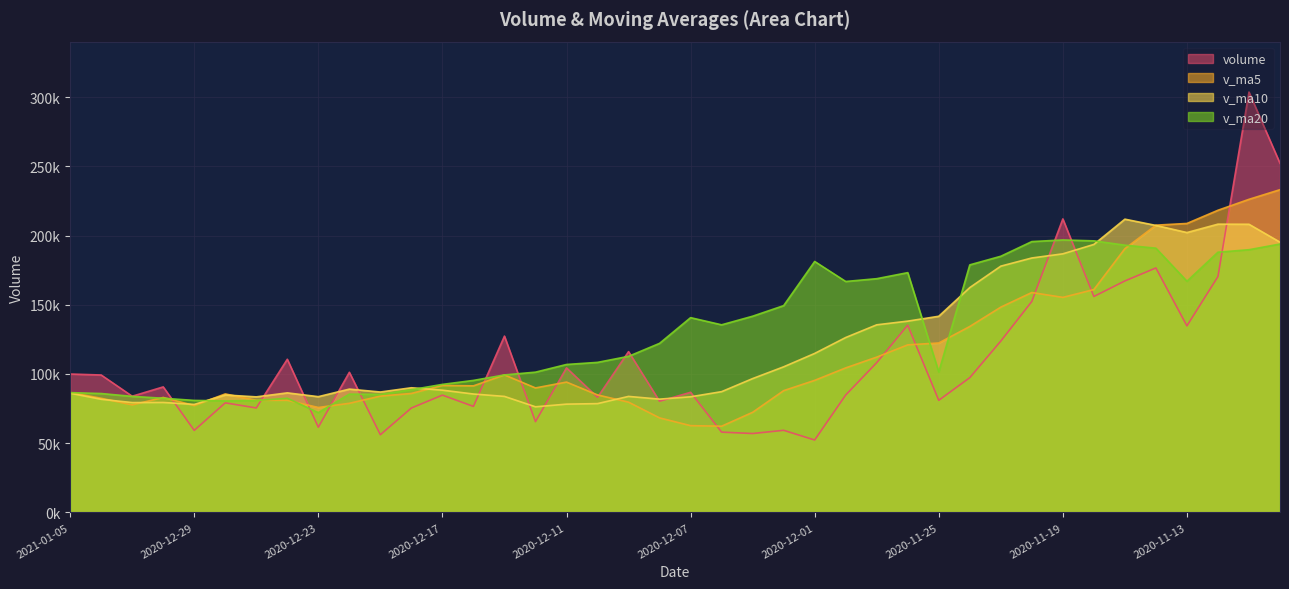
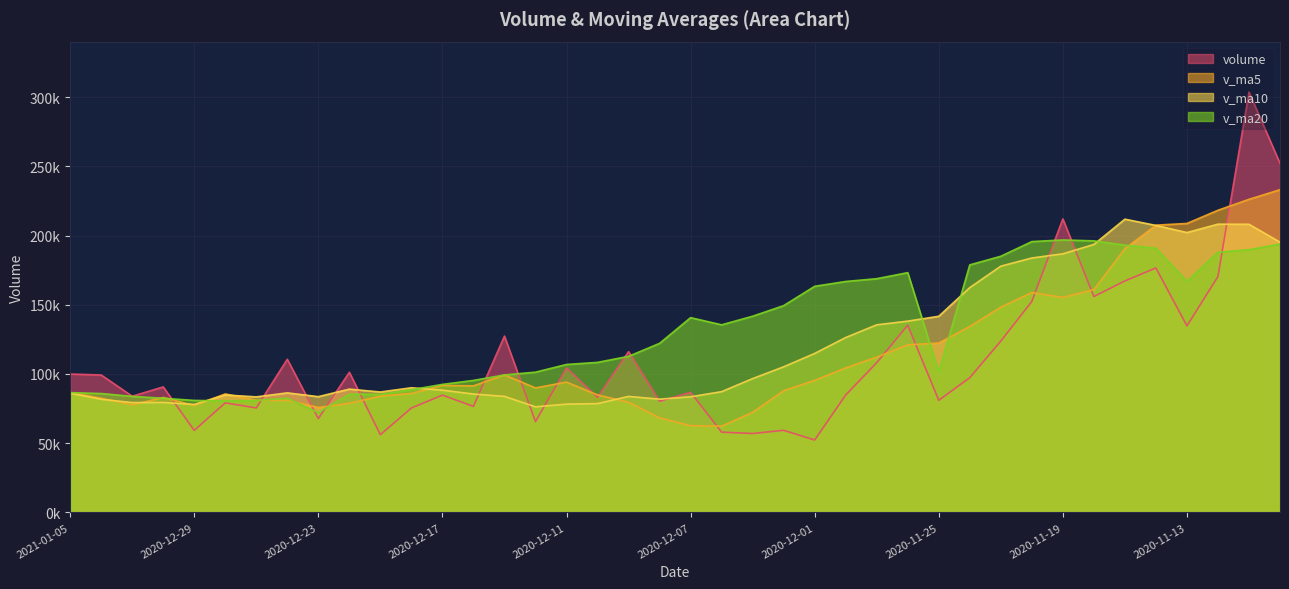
volume, 2020-12-23: 62000 -> 68000
v_ma20, 2020-12-01: 181000 -> 163000
